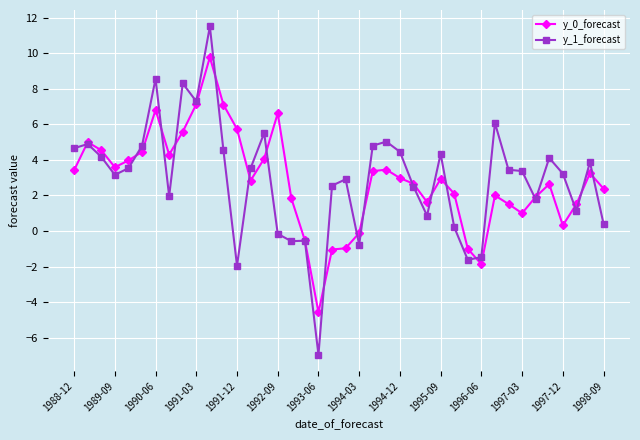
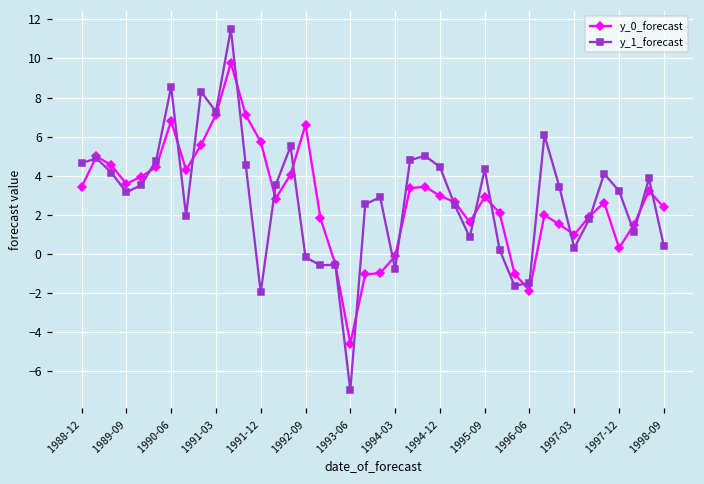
y_1_forecast, 1997-03: 3.4 -> 0.3
